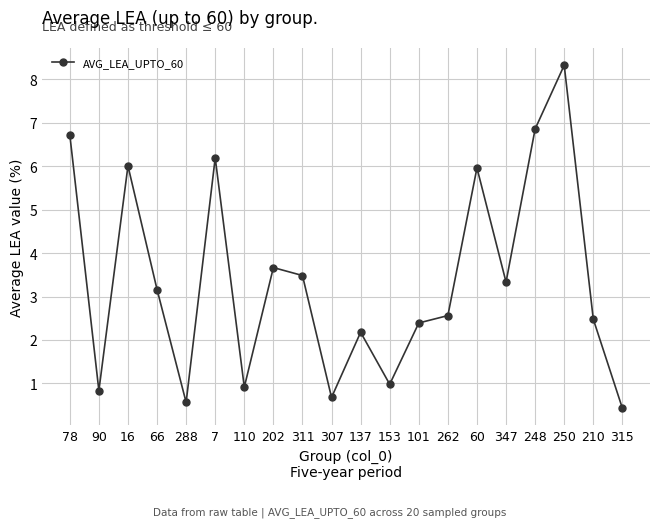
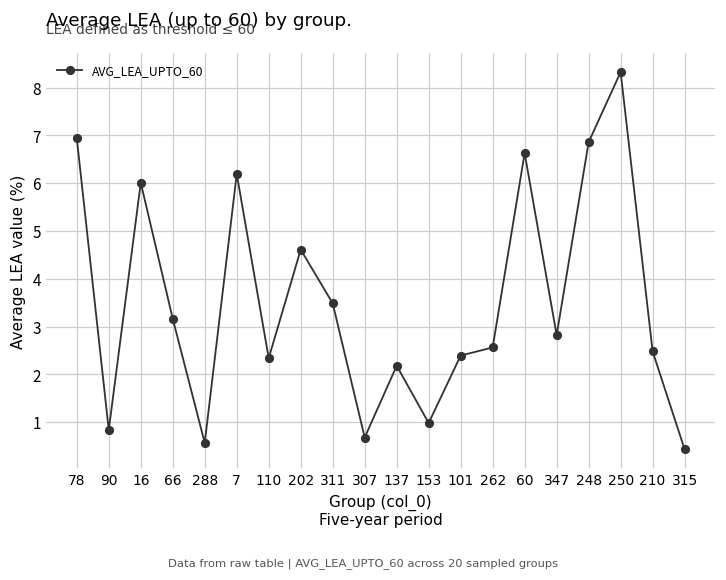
78: 6.7 -> 6.9
110: 0.9 -> 2.3
202: 3.7 -> 4.6
60: 6.0 -> 6.6
347: 3.3 -> 2.8
